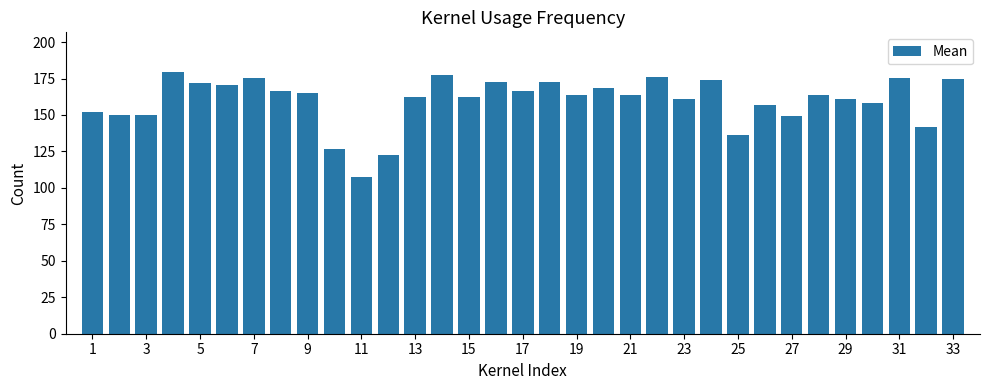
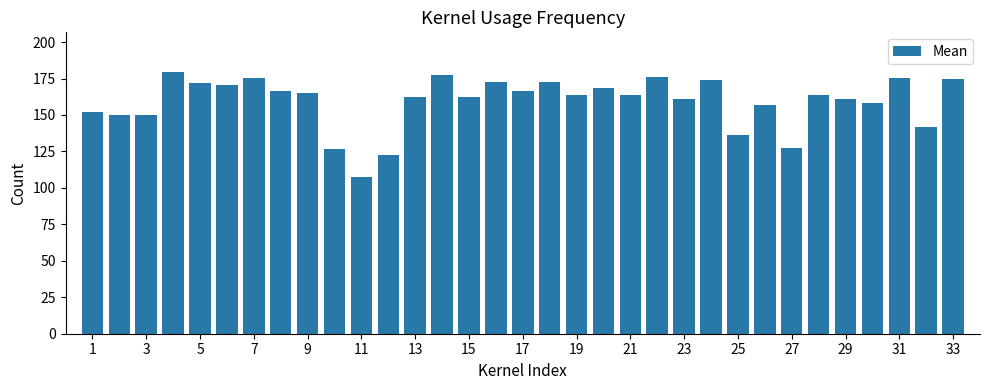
27: 149 -> 127
